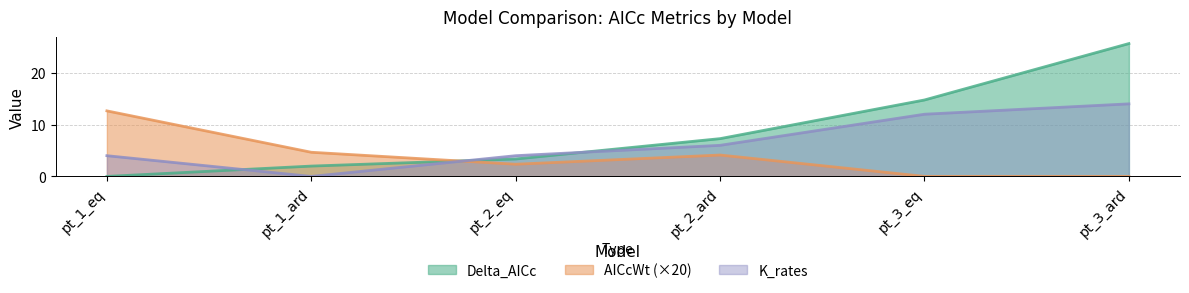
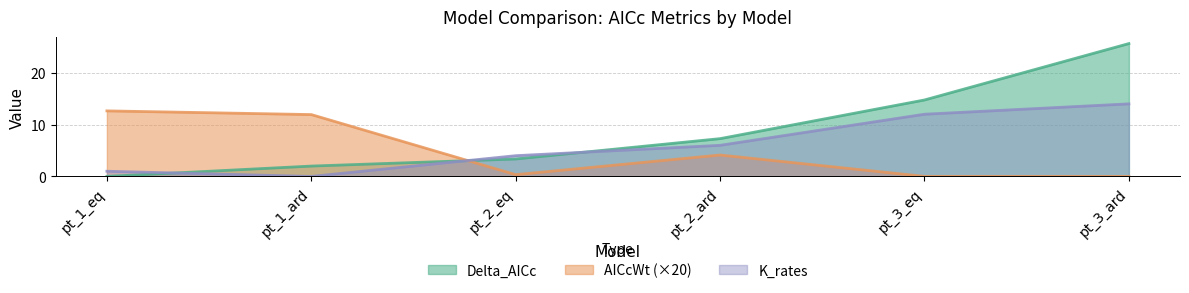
K_rates, pt_1_eq: 4 -> 1
AICcWt (×20), pt_1_ard: 5 -> 12
AICcWt (×20), pt_2_eq: 2 -> 0
